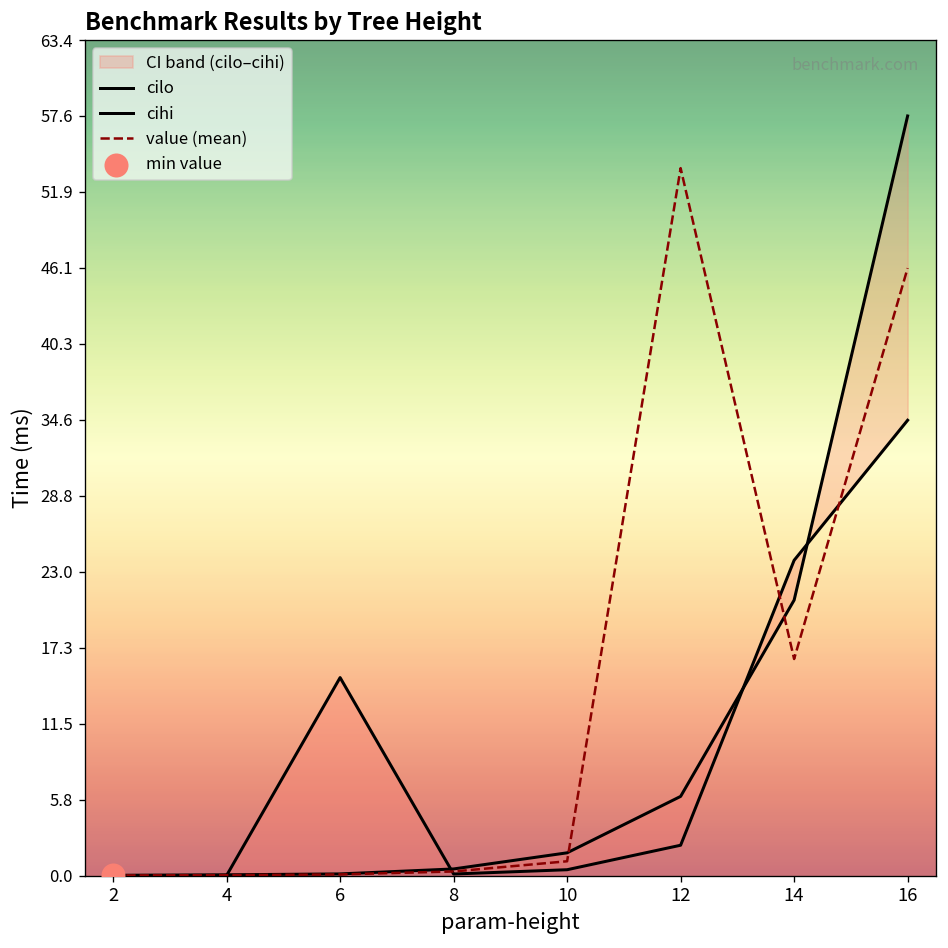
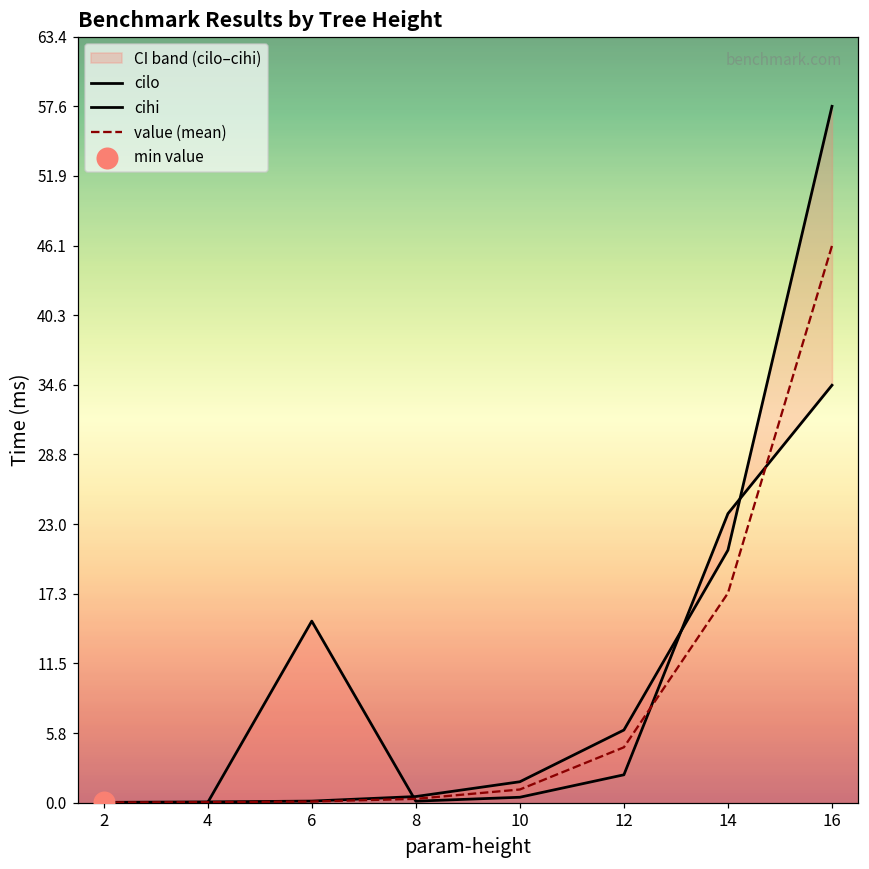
value (mean), 12: 53.7 -> 4.6
value (mean), 14: 16.4 -> 17.3
